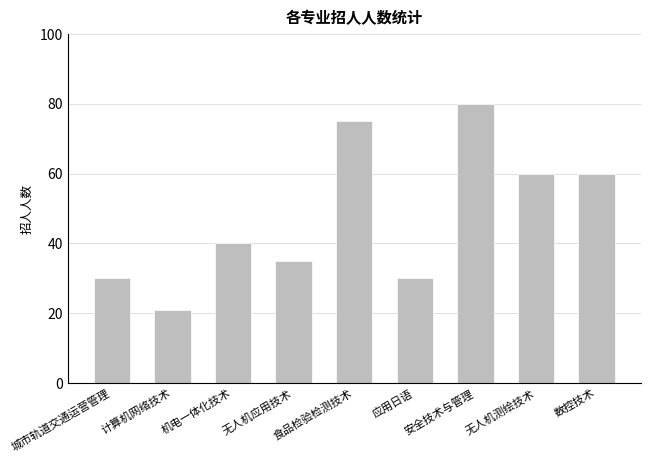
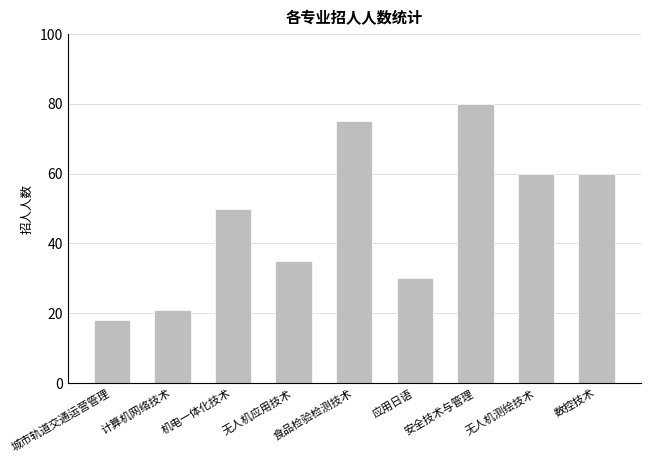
城市轨道交通运营管理: 30 -> 18
机电一体化技术: 40 -> 50
